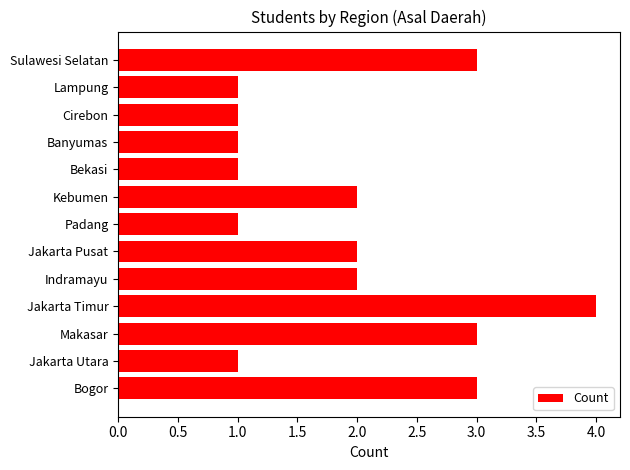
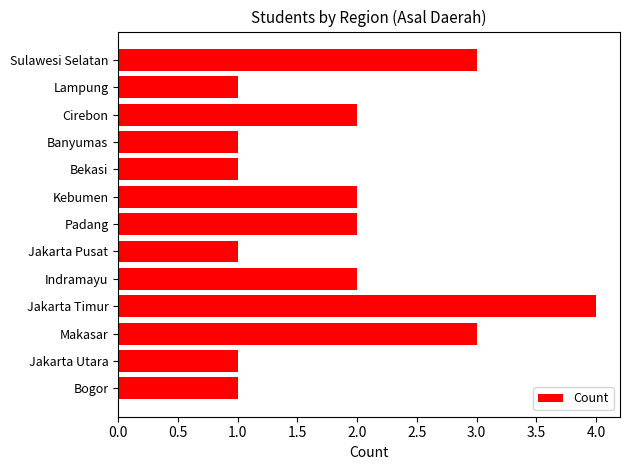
Cirebon: 1 -> 2
Padang: 1 -> 2
Jakarta Pusat: 2 -> 1
Bogor: 3 -> 1
